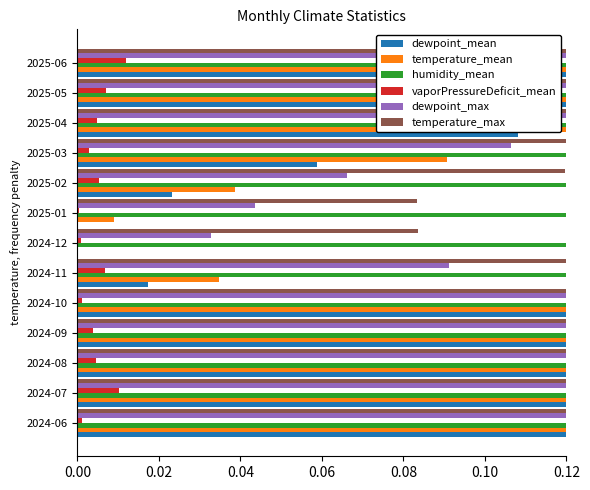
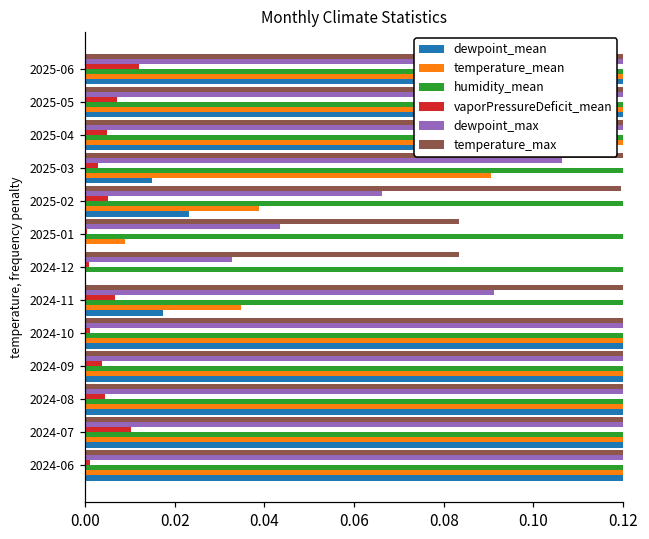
dewpoint_mean, 2025-03: 0.059 -> 0.015
